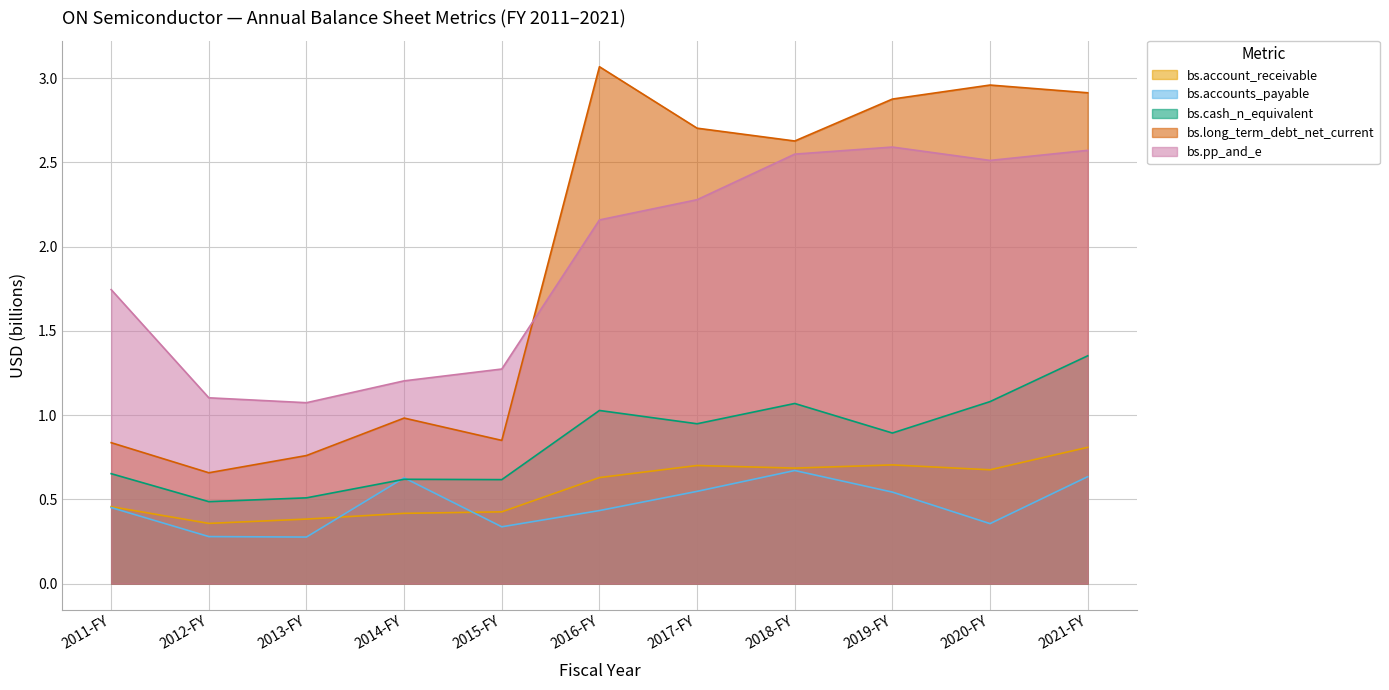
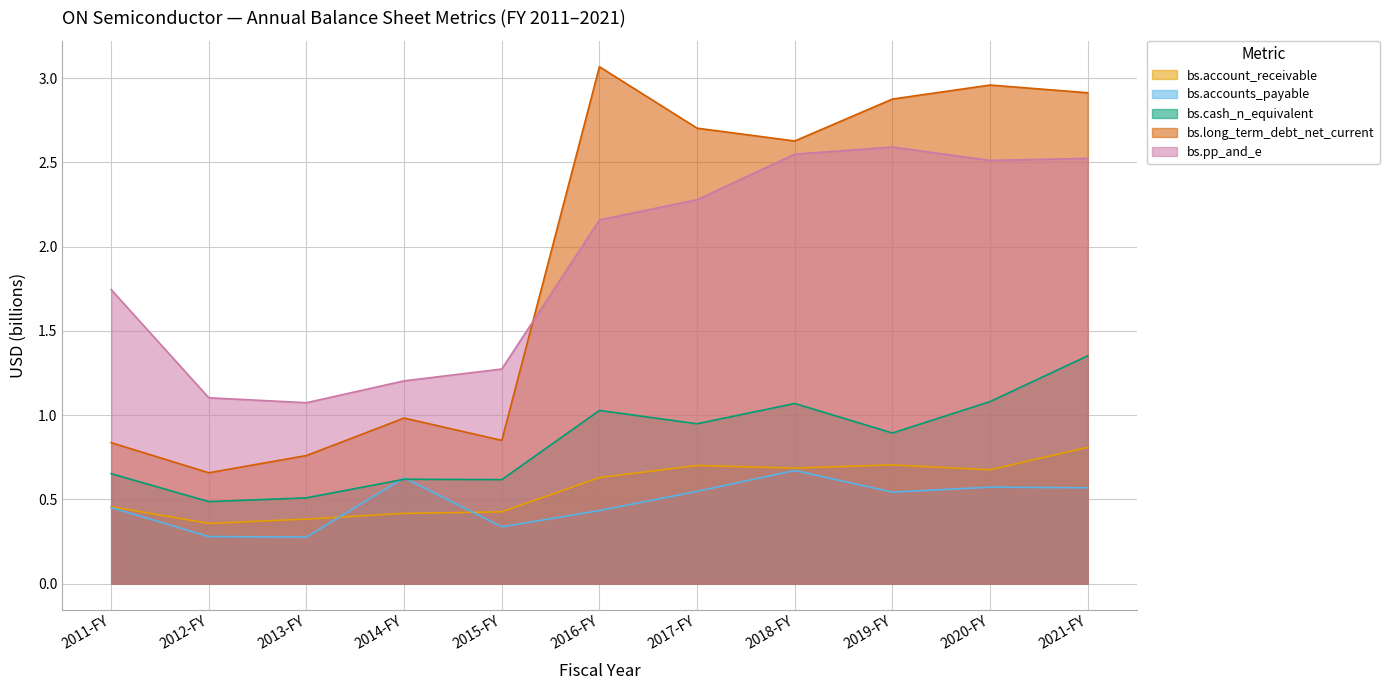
bs.accounts_payable, 2020-FY: 0.36 -> 0.57
bs.accounts_payable, 2021-FY: 0.64 -> 0.57
bs.pp_and_e, 2021-FY: 2.57 -> 2.52
